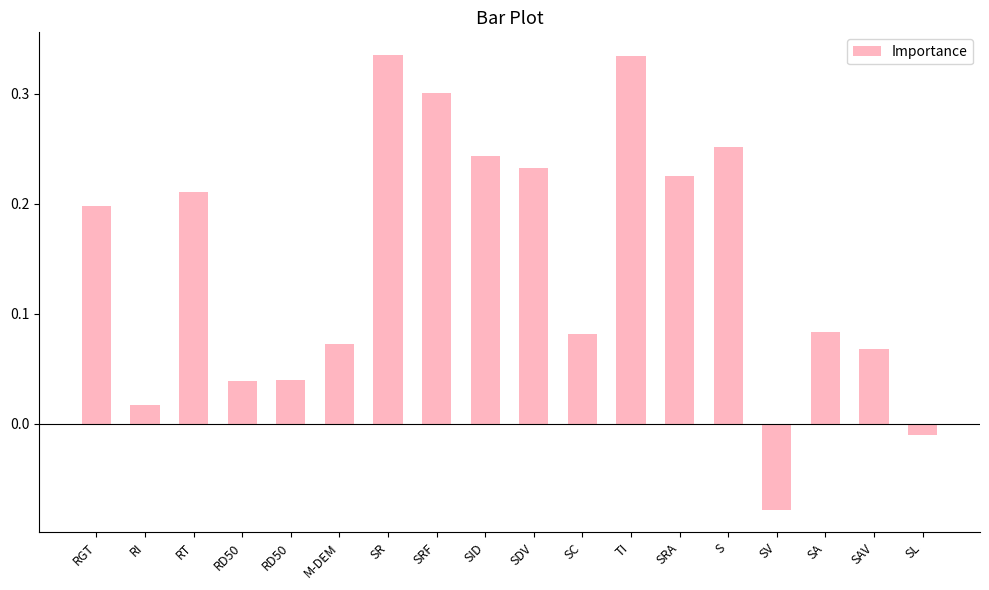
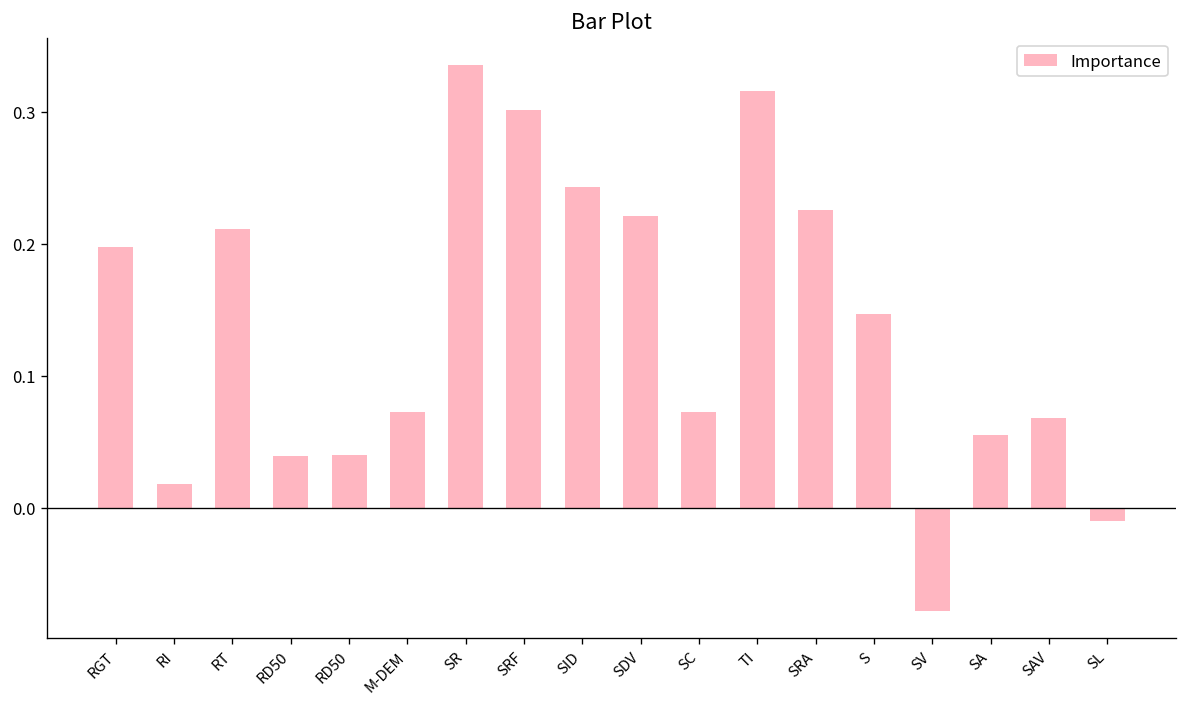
SDV: 0.233 -> 0.221
SC: 0.082 -> 0.072
TI: 0.334 -> 0.316
S: 0.252 -> 0.147
SA: 0.083 -> 0.055
